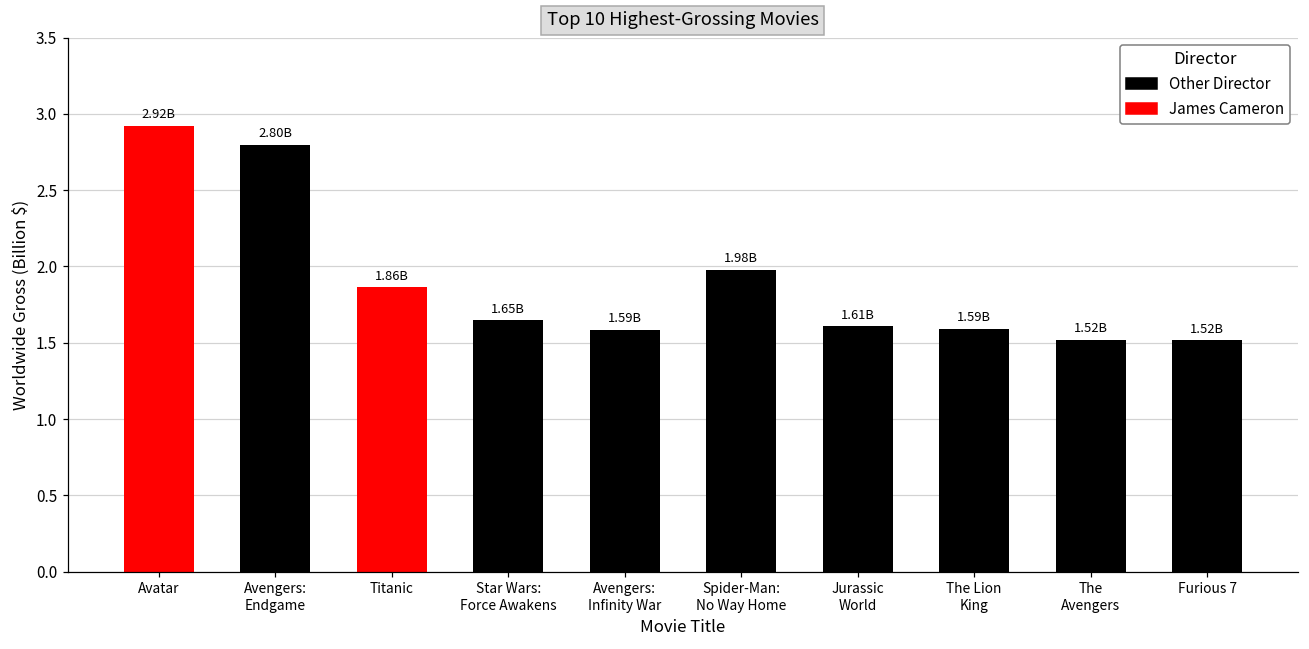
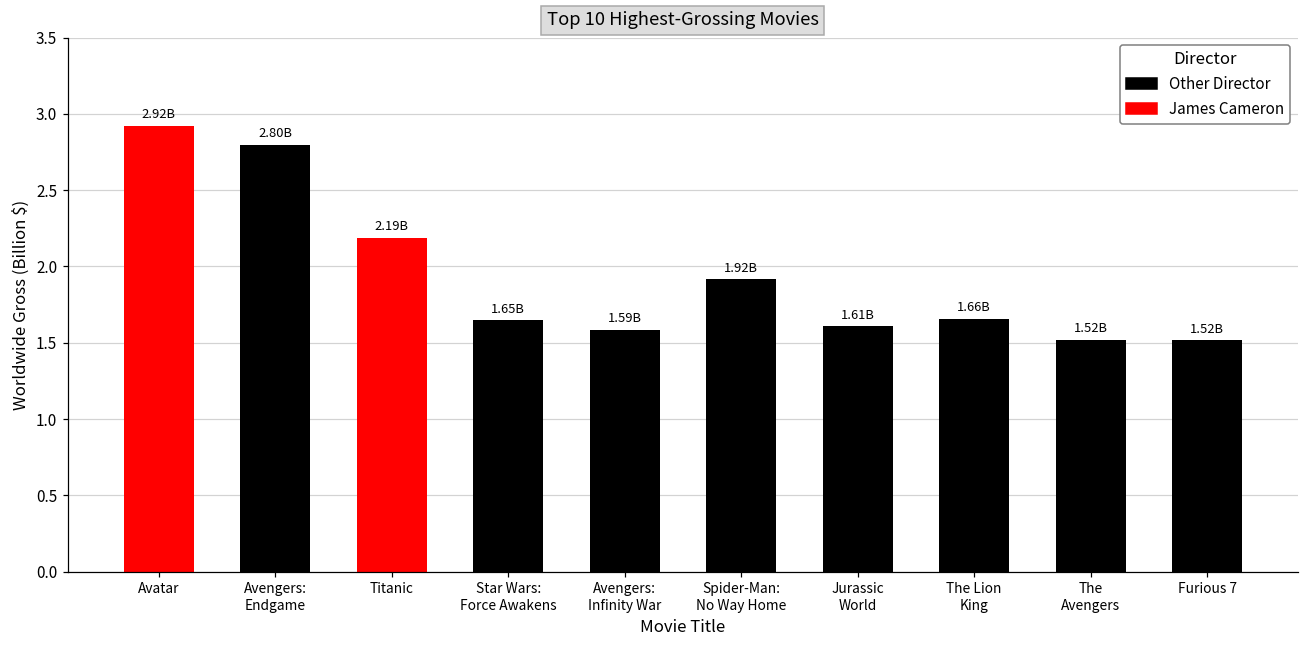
Titanic: 1.86B -> 2.19B
Spider-Man: No Way Home: 1.98B -> 1.92B
The Lion King: 1.59B -> 1.66B
